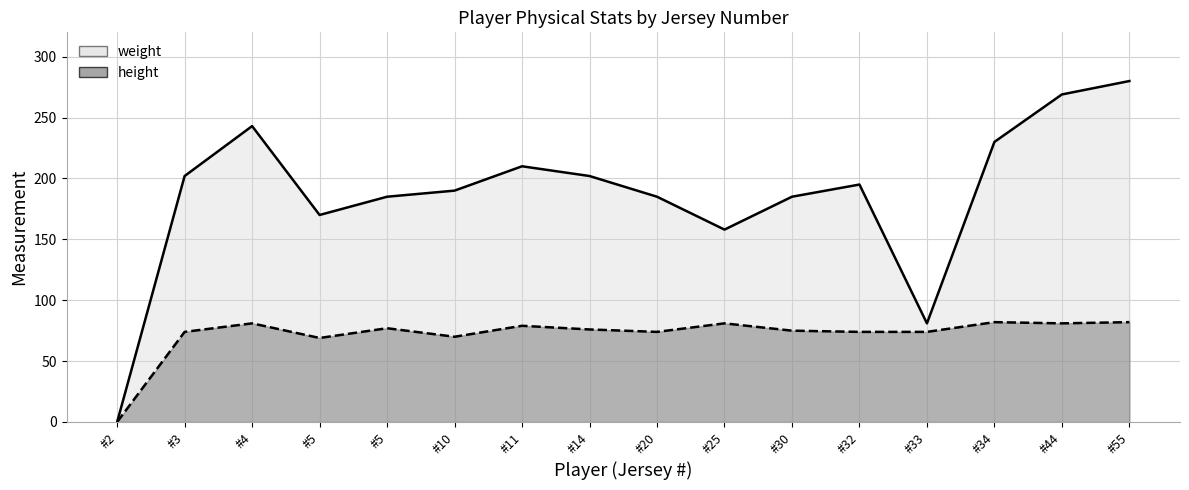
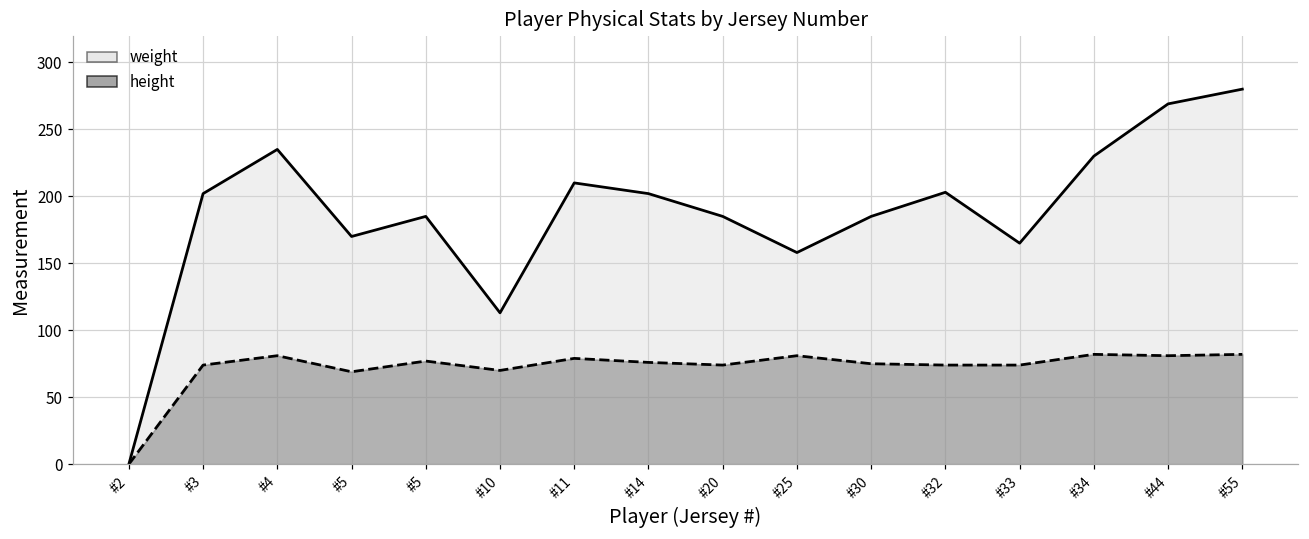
weight, #4: 243 -> 235
weight, #10: 190 -> 113
weight, #32: 195 -> 203
weight, #33: 81 -> 165
